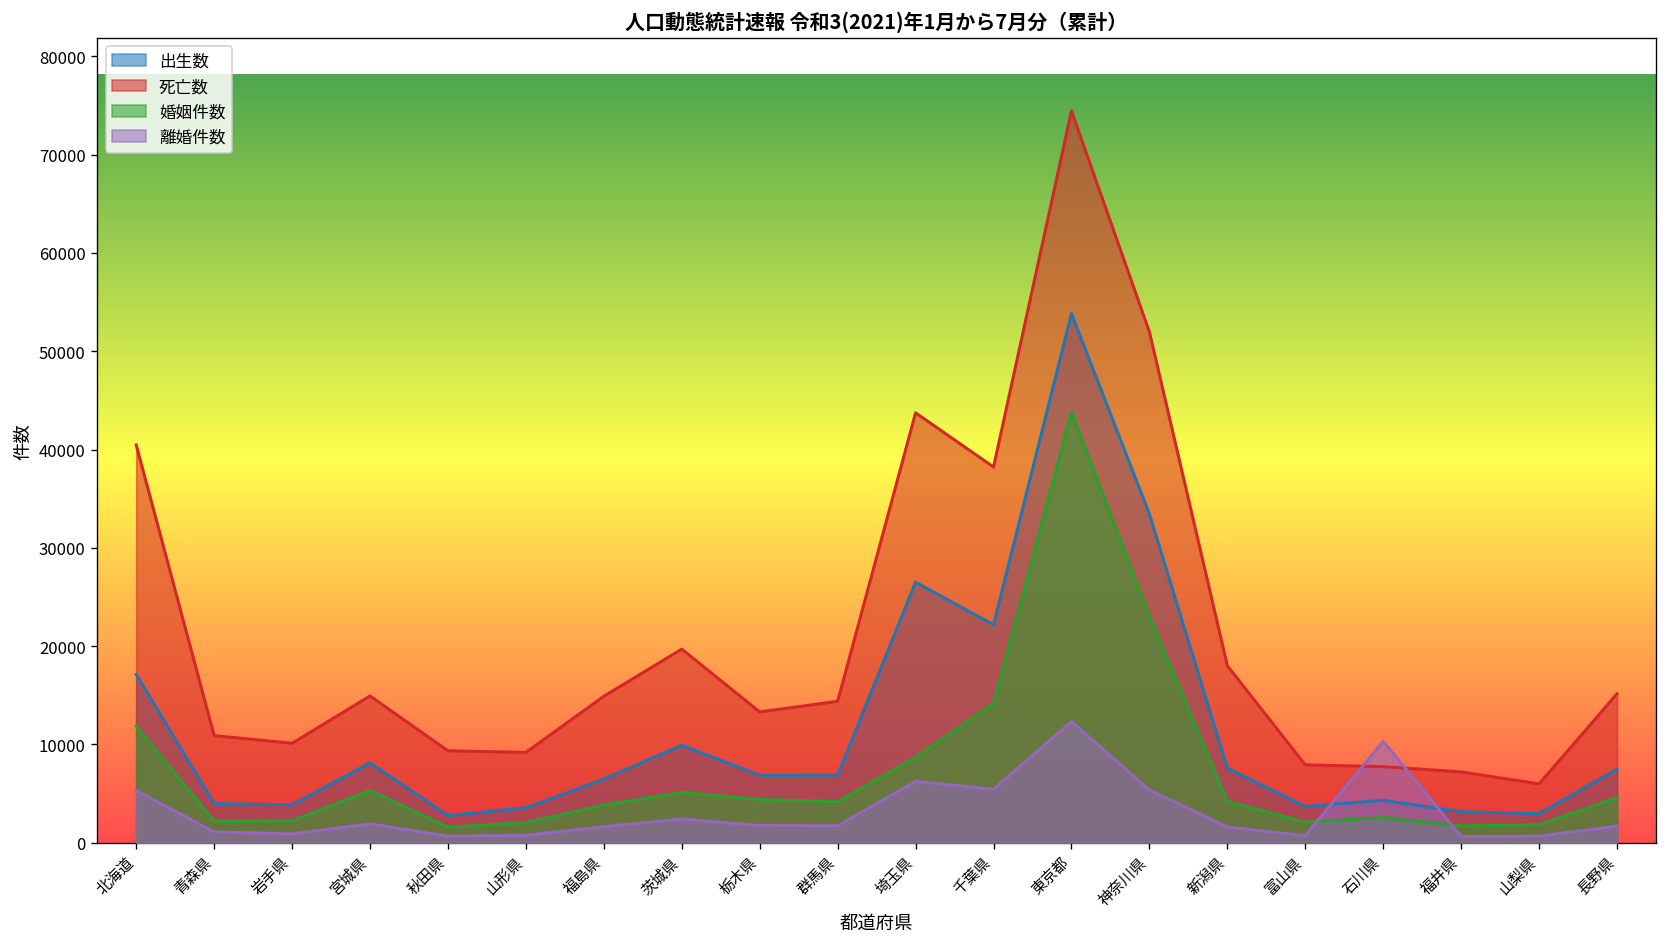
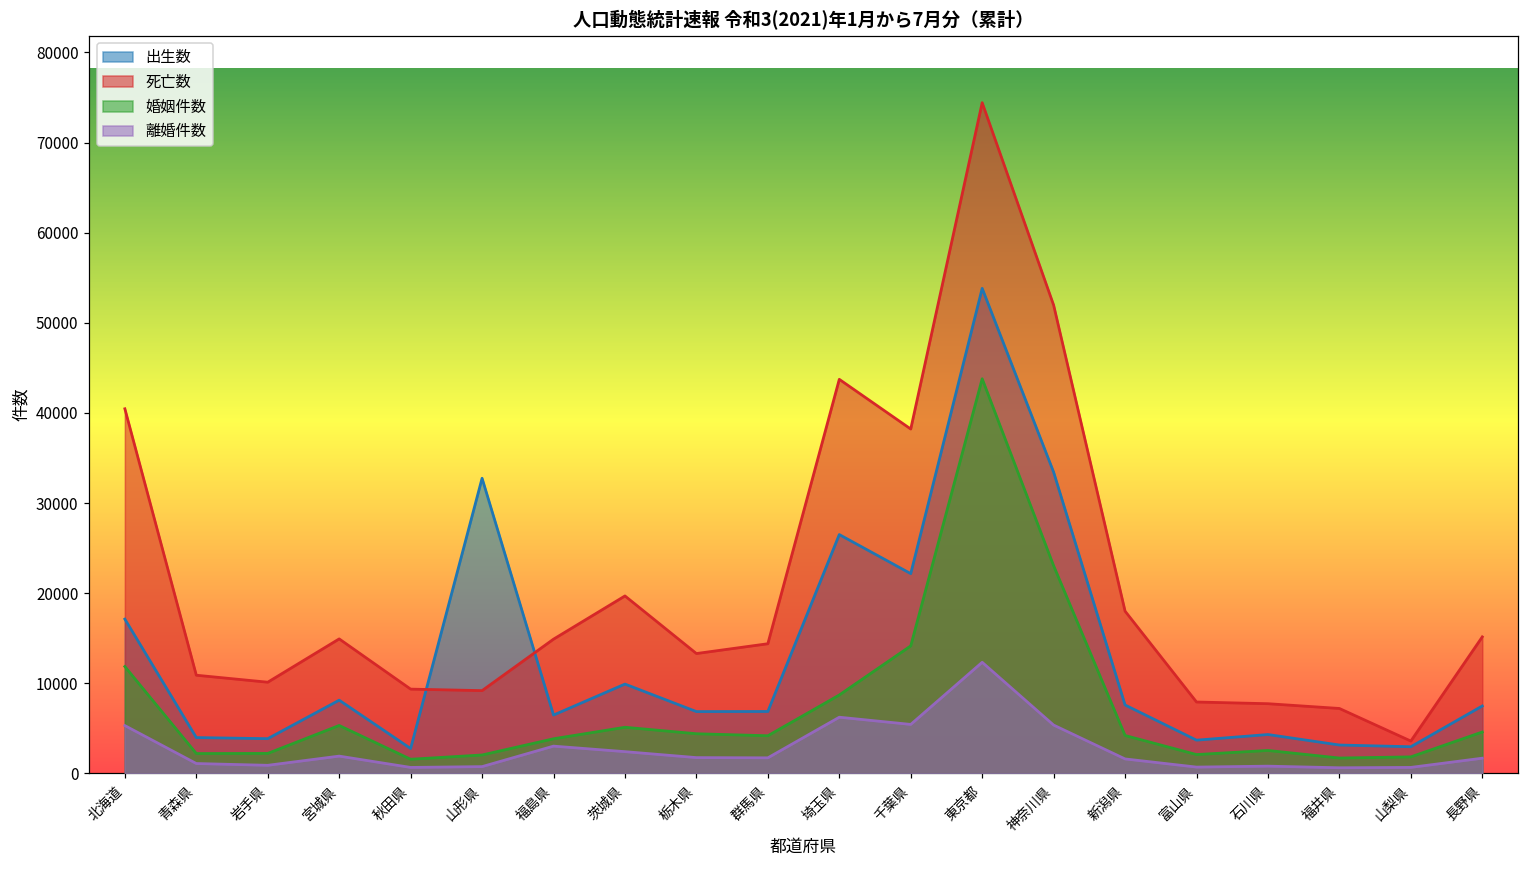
出生数, 山形県: 4000 -> 33000
離婚件数, 福島県: 2000 -> 3000
離婚件数, 石川県: 10000 -> 1000
死亡数, 山梨県: 6000 -> 4000
